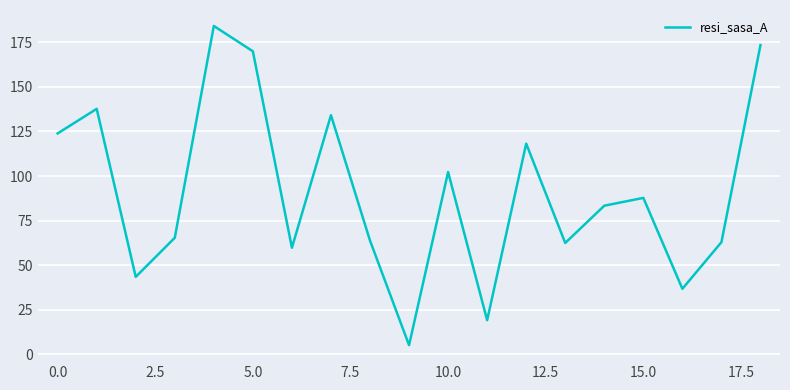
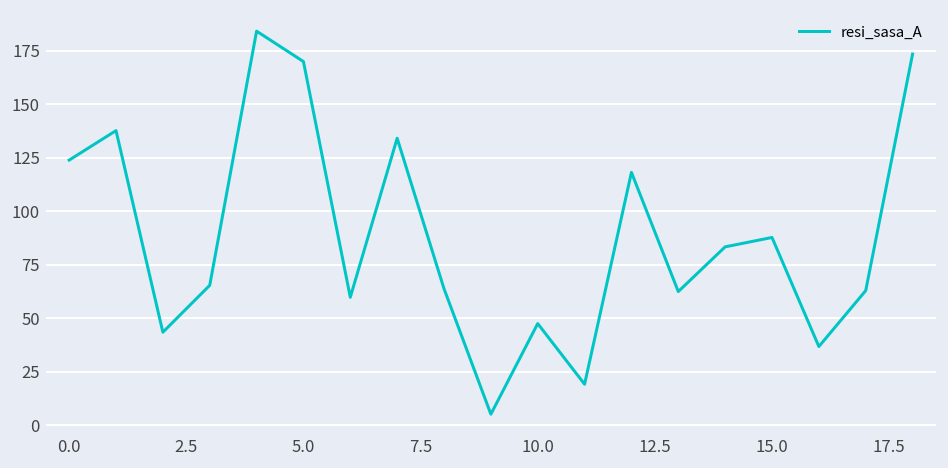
10.0: 102 -> 48
